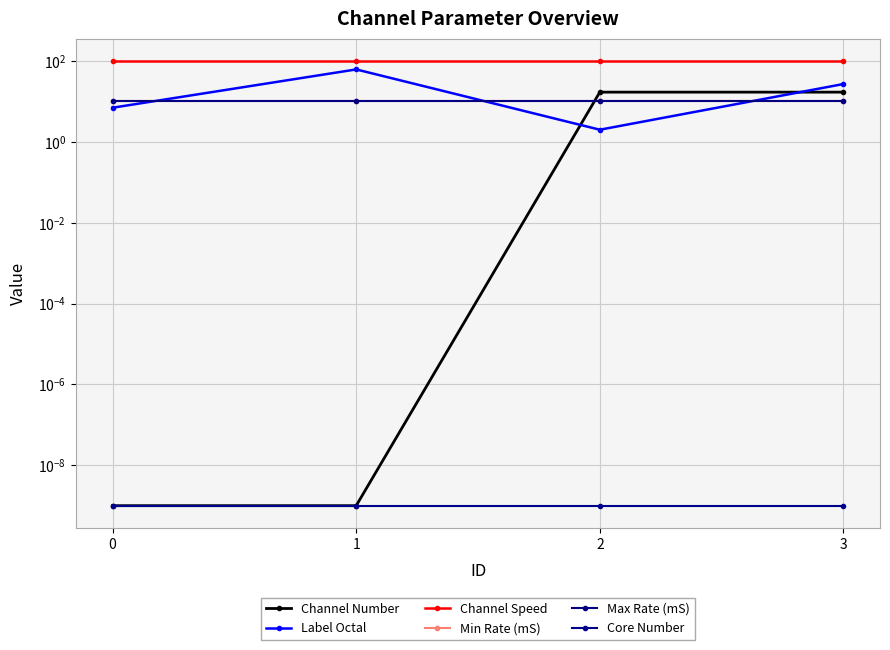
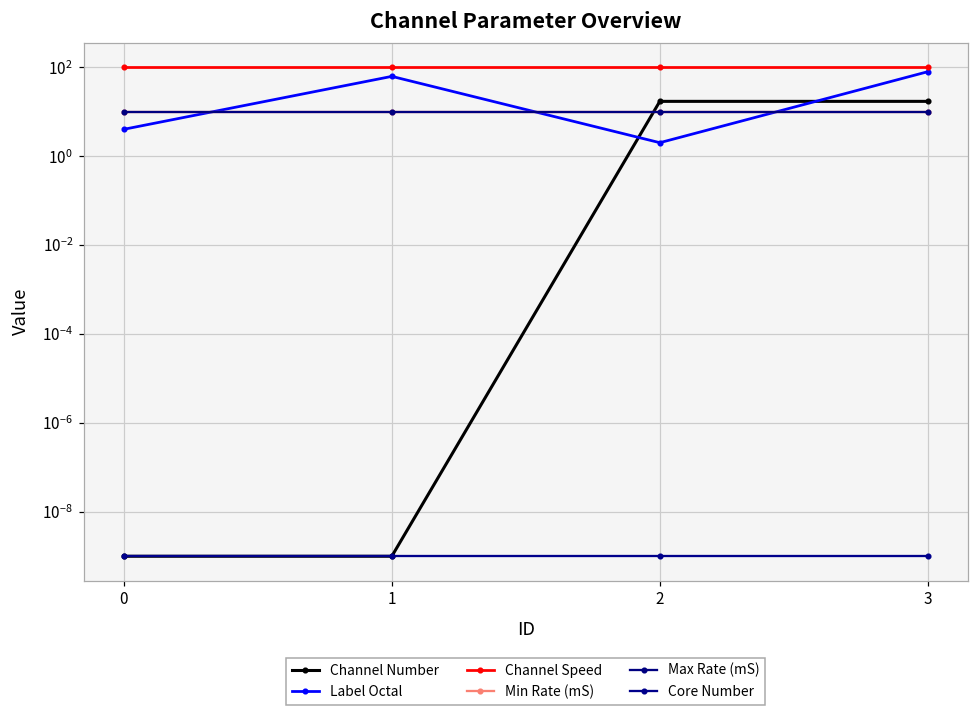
Label Octal, 0: 7 -> 4
Label Octal, 3: 30 -> 80
